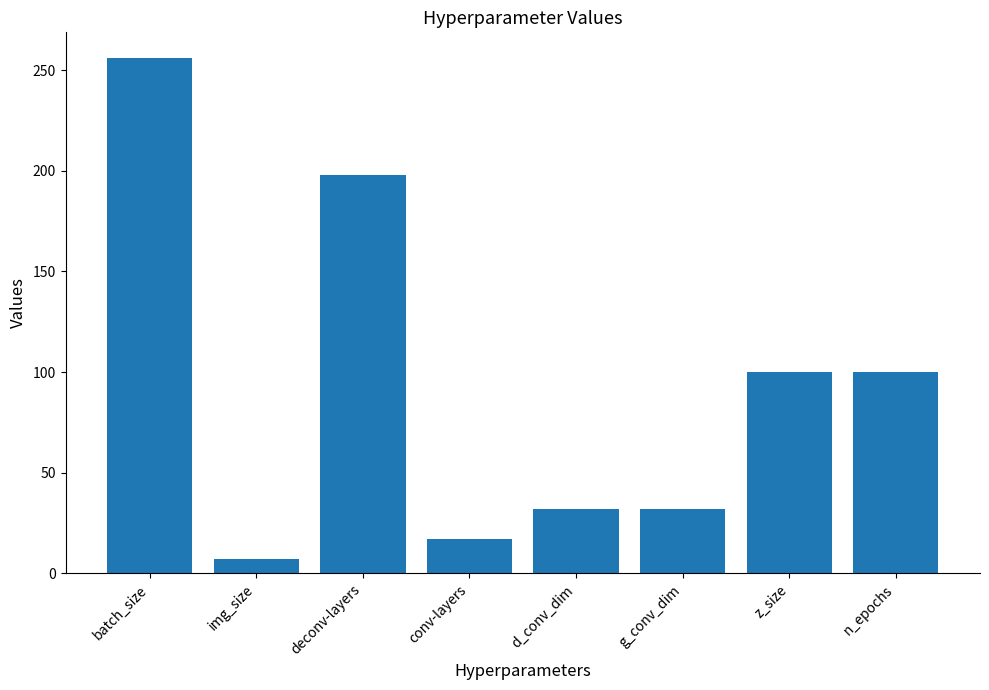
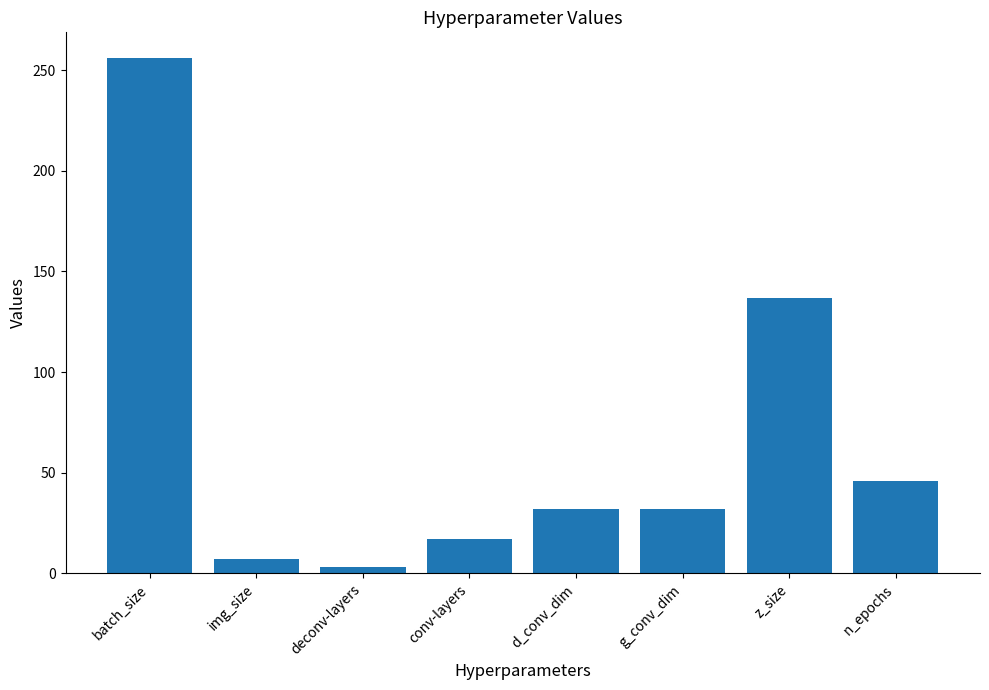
deconv-layers: 198 -> 3
z_size: 100 -> 137
n_epochs: 100 -> 46
